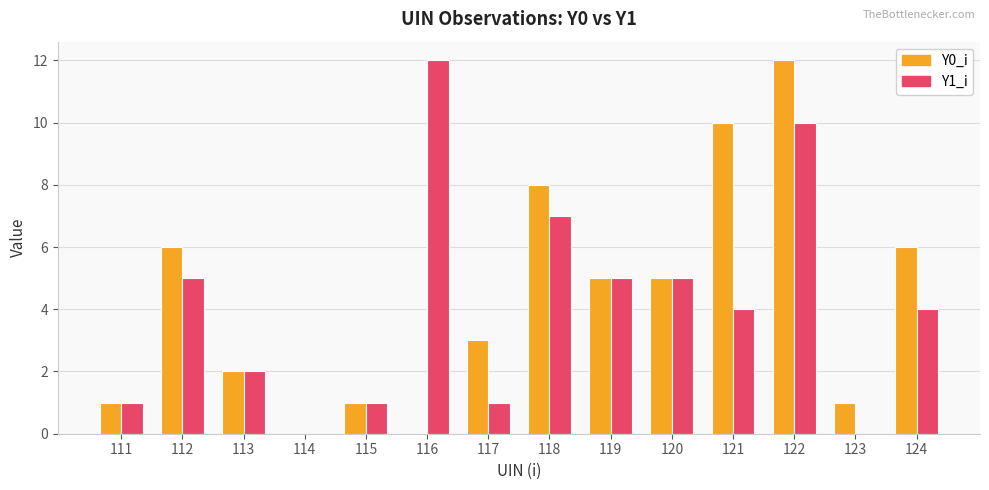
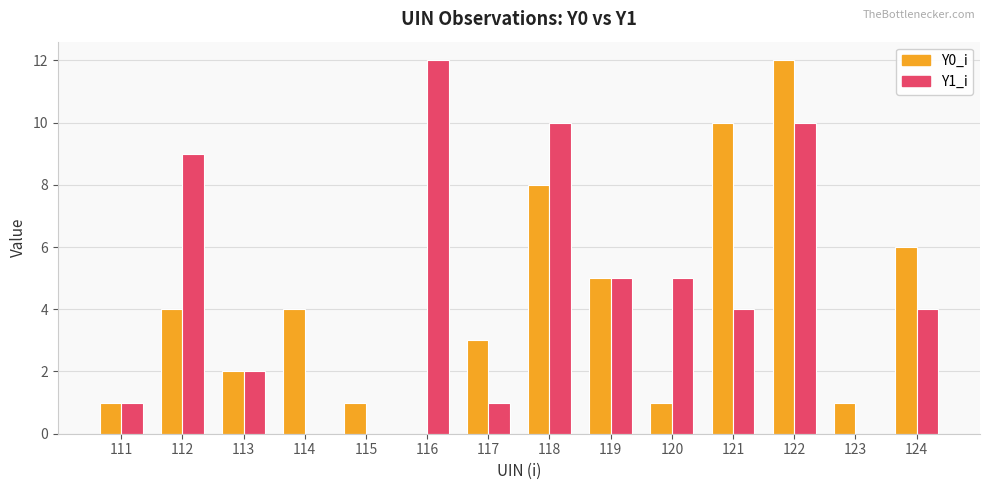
Y0_i, 112: 6 -> 4
Y1_i, 112: 5 -> 9
Y0_i, 114: 0 -> 4
Y1_i, 115: 1 -> 0
Y1_i, 118: 7 -> 10
Y0_i, 120: 5 -> 1
